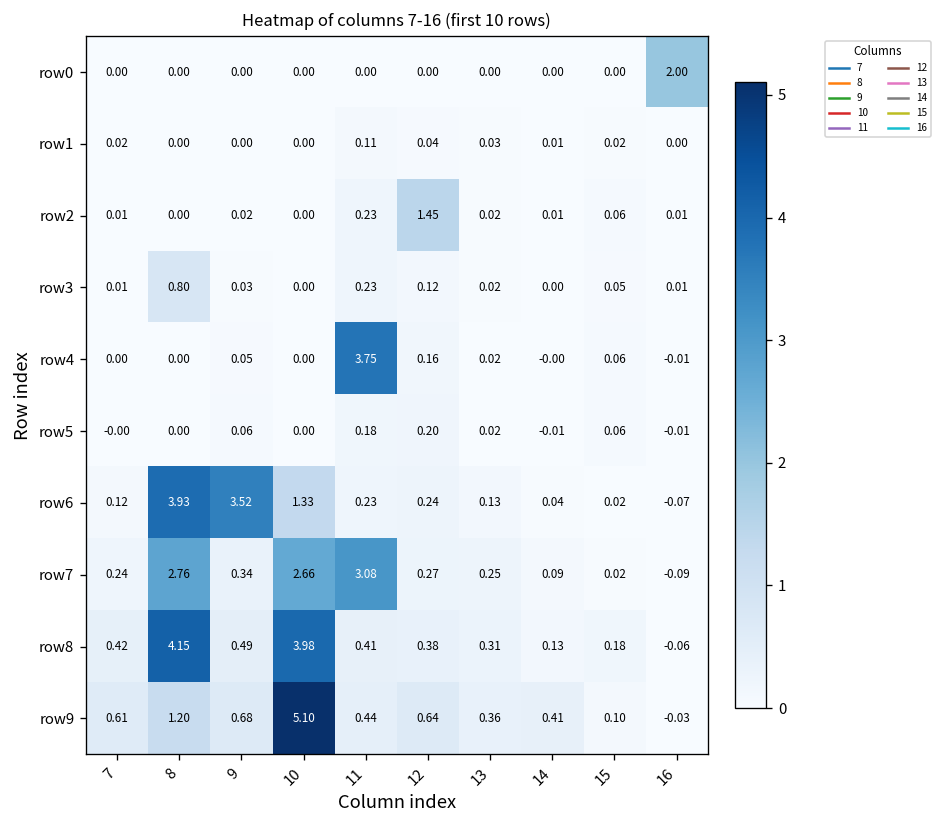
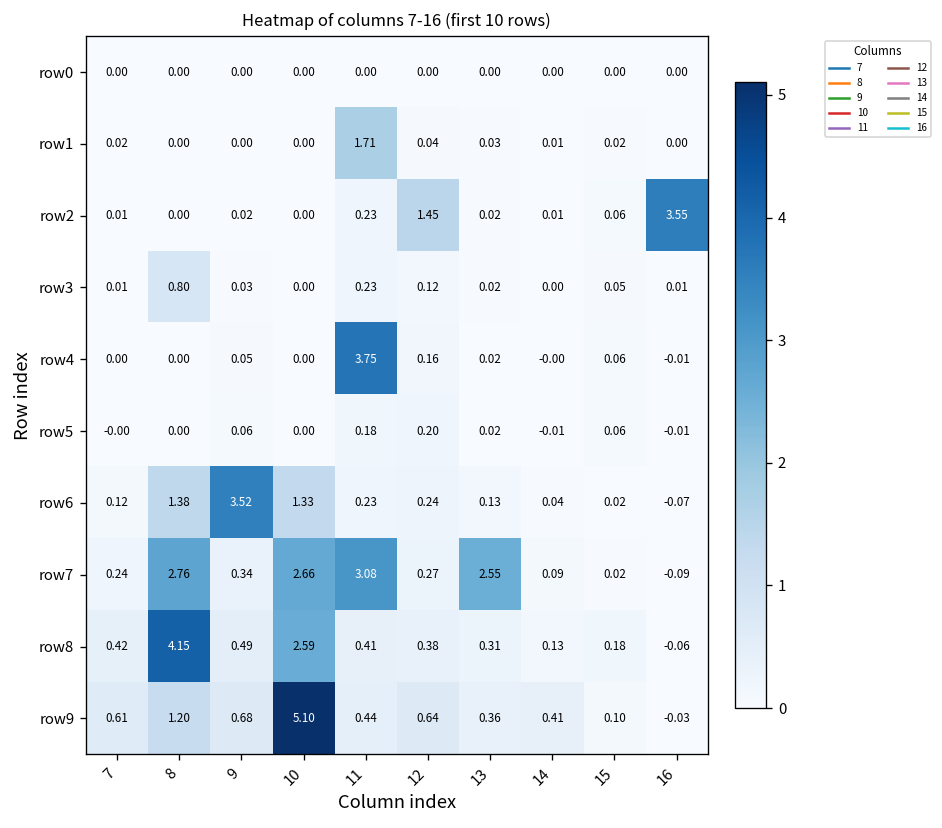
row0, 16: 2.00 -> 0.00
row1, 11: 0.11 -> 1.71
row2, 16: 0.01 -> 3.55
row6, 8: 3.93 -> 1.38
row7, 13: 0.25 -> 2.55
row8, 10: 3.98 -> 2.59
